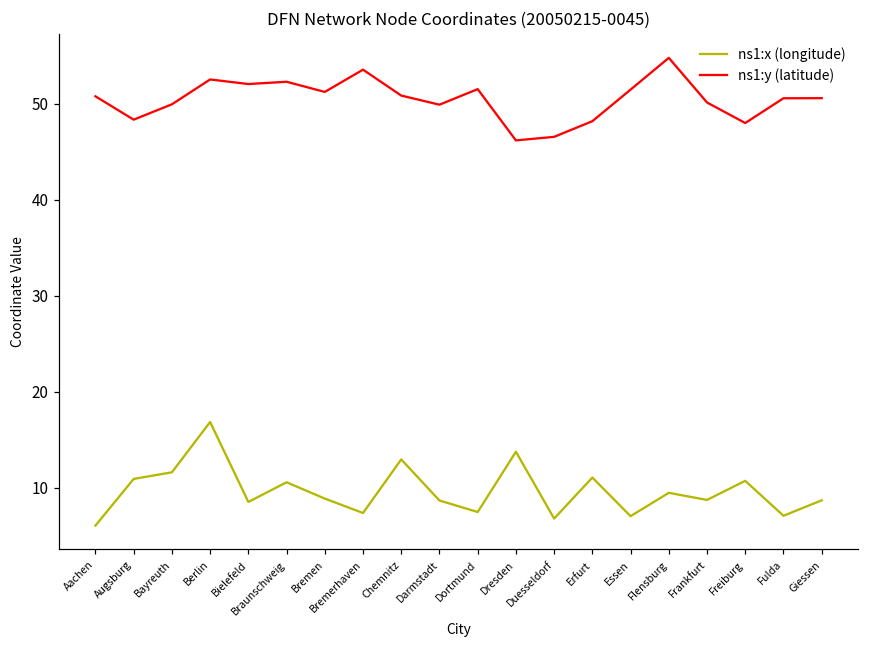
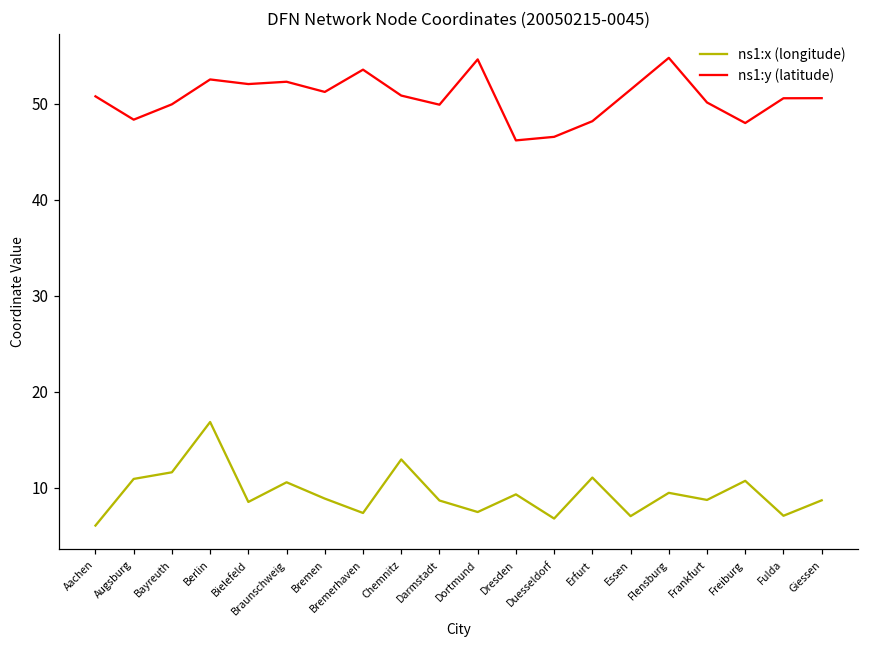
ns1:y (latitude), Dortmund: 52 -> 55
ns1:x (longitude), Dresden: 14 -> 9
